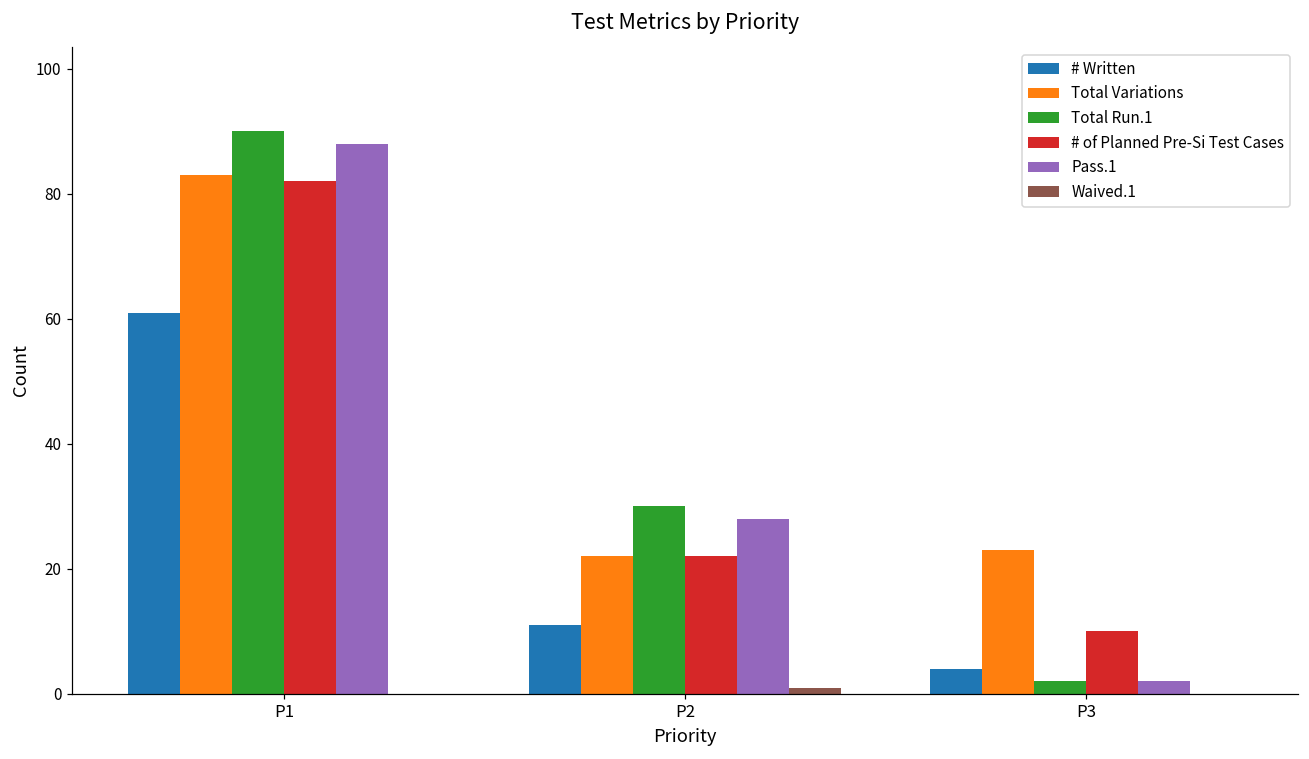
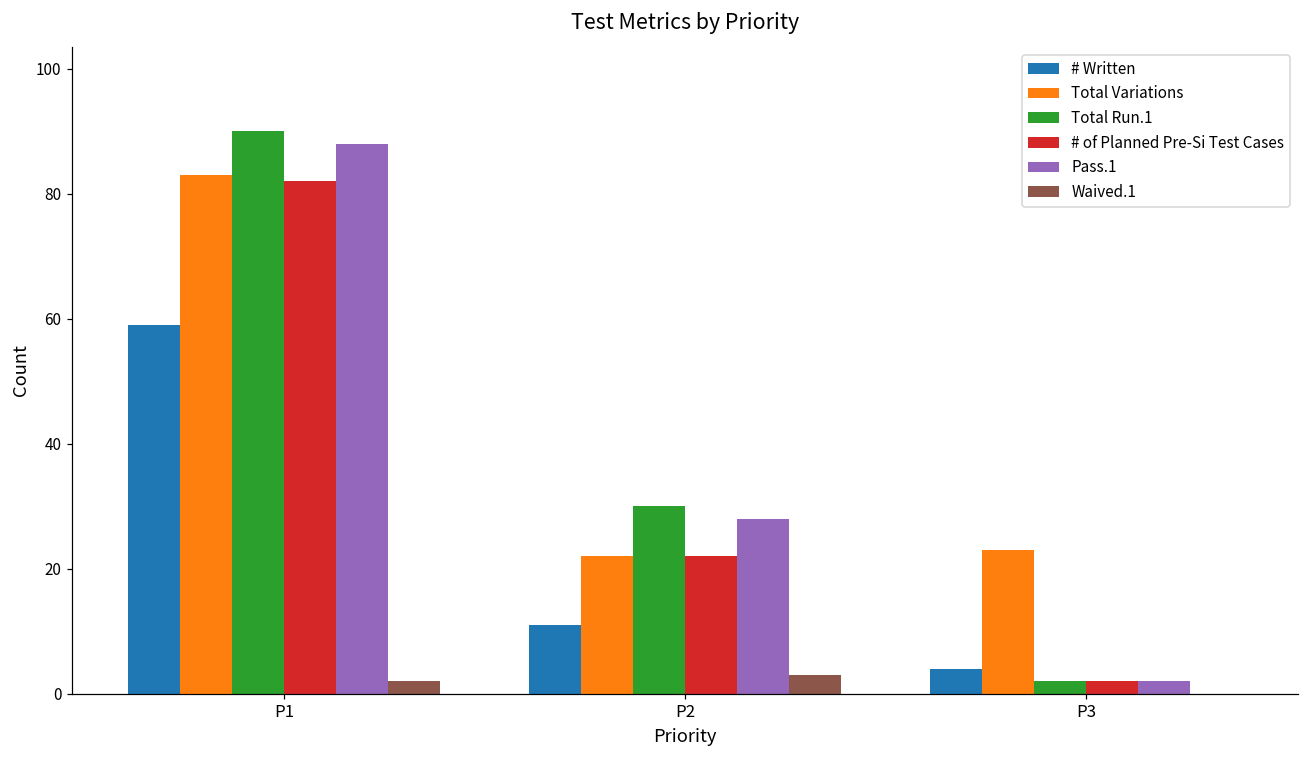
# Written, P1: 61 -> 59
Waived.1, P1: 0 -> 2
Waived.1, P2: 1 -> 3
# of Planned Pre-Si Test Cases, P3: 10 -> 2
